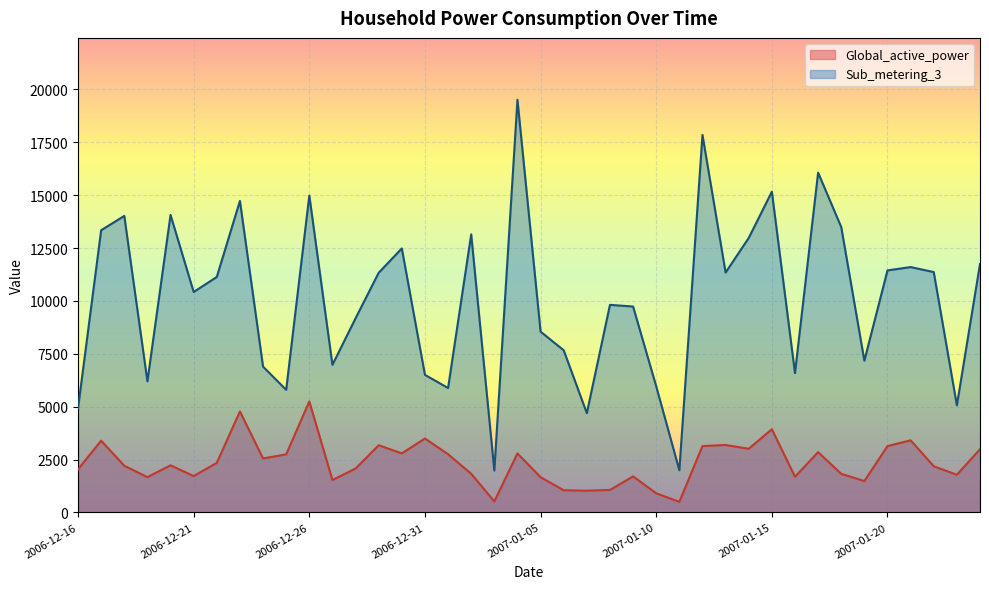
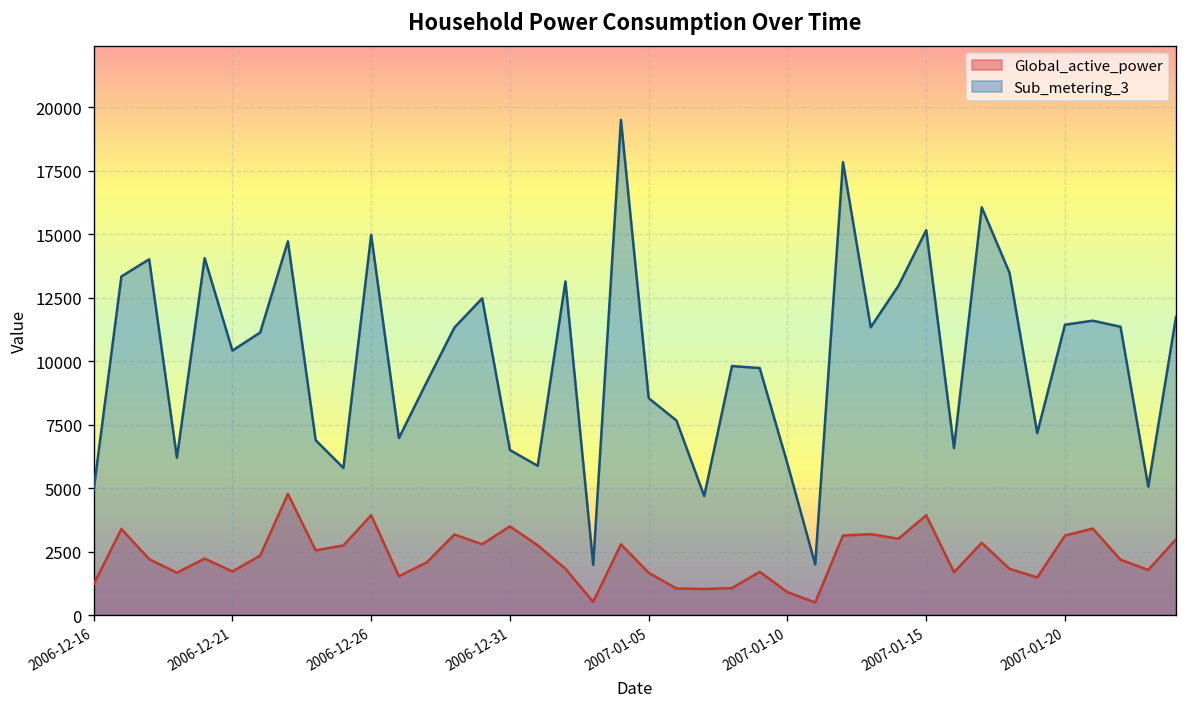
Global_active_power, 2006-12-16: 2000 -> 1200
Global_active_power, 2006-12-26: 5200 -> 3900
